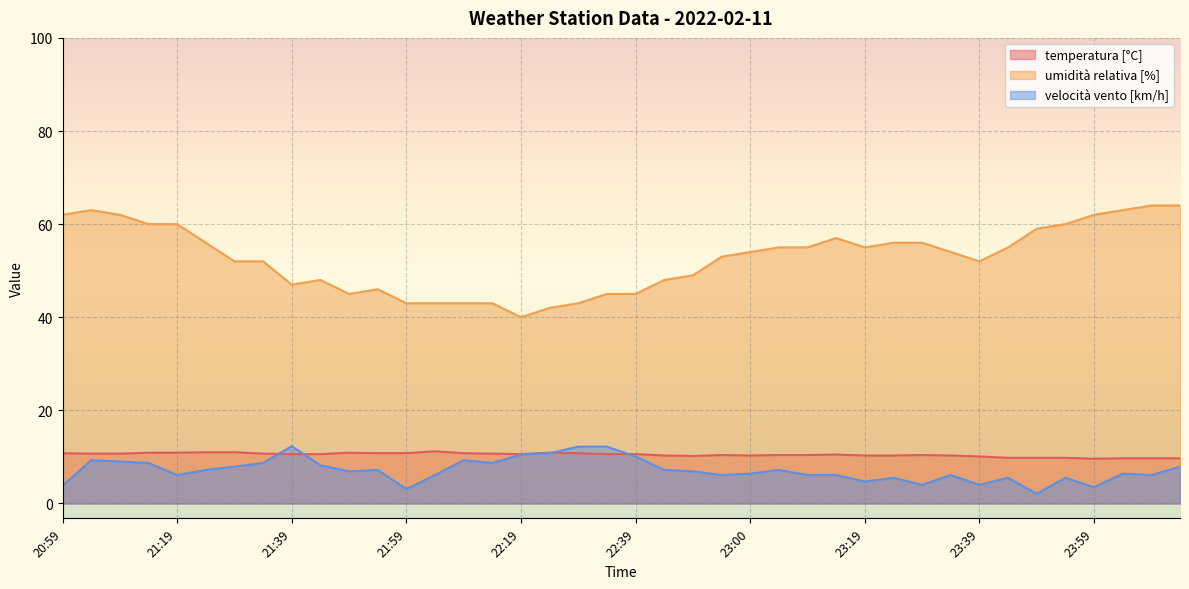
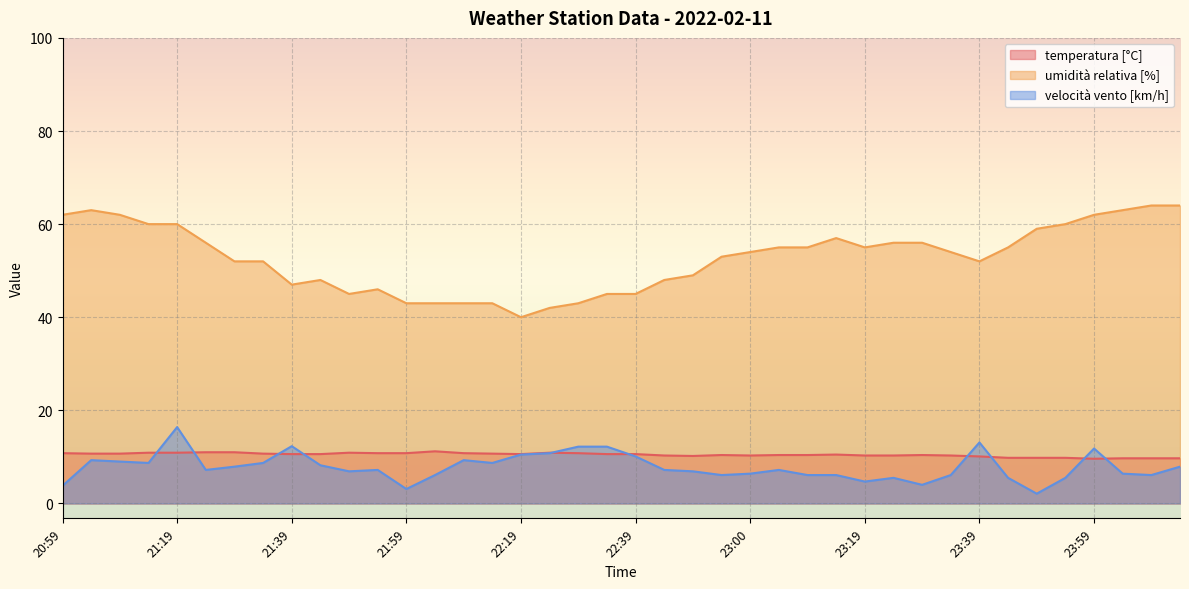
velocità vento [km/h], 21:19: 6 -> 16
velocità vento [km/h], 23:39: 4 -> 13
velocità vento [km/h], 23:59: 4 -> 12
